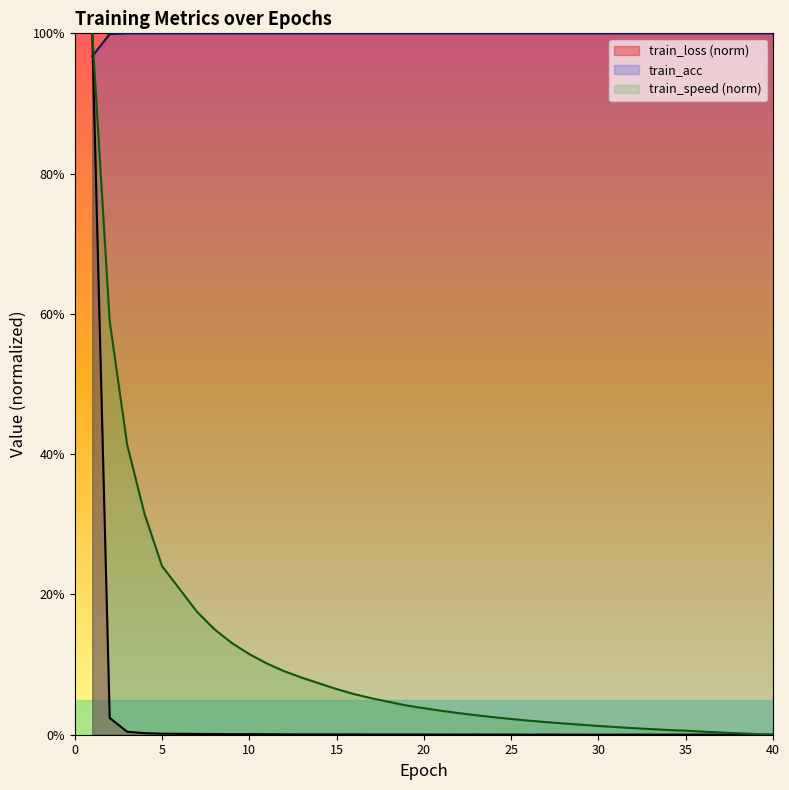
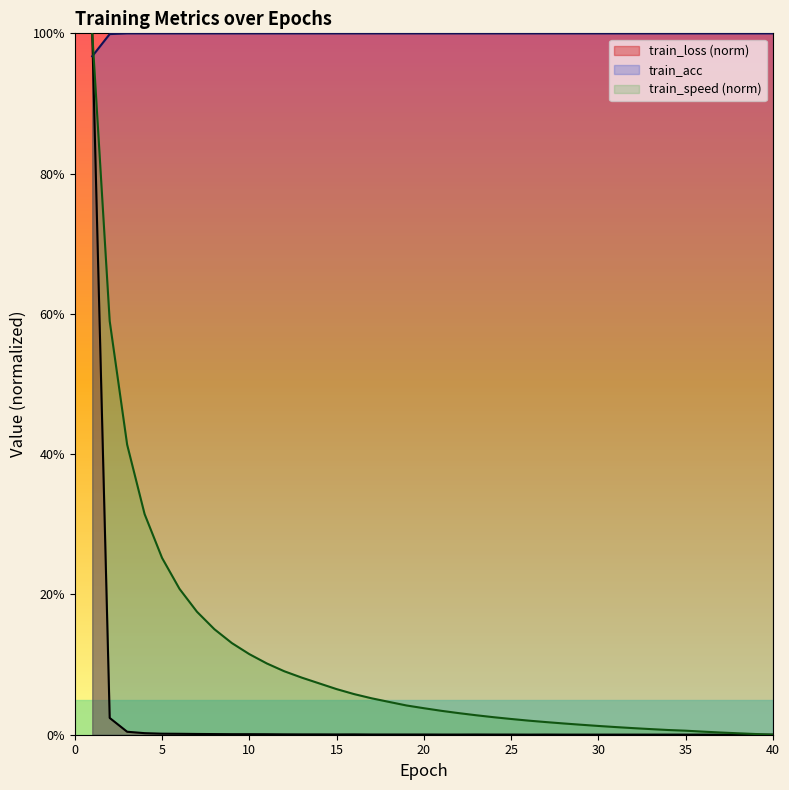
train_speed (norm), 5: 24% -> 25%
